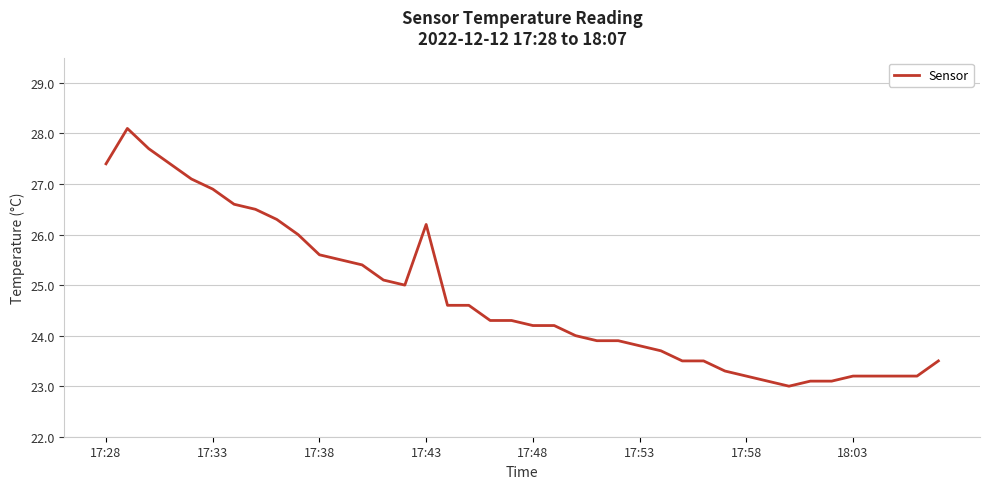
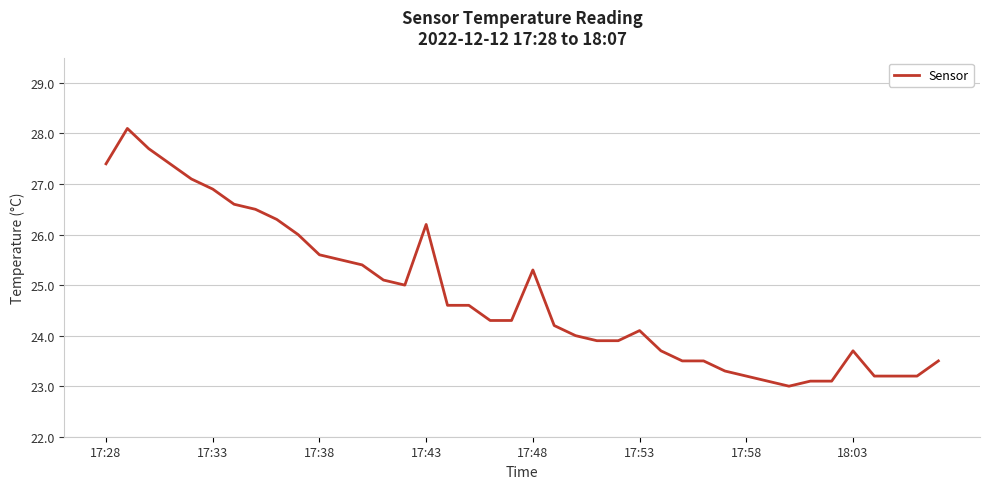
17:48: 24.2 -> 25.3
17:53: 23.8 -> 24.1
18:03: 23.2 -> 23.7
